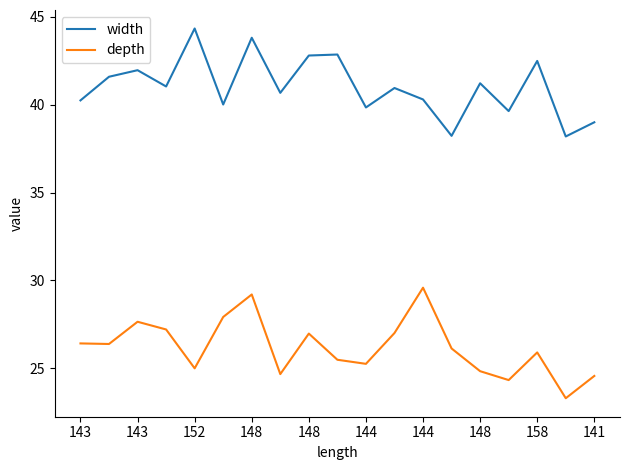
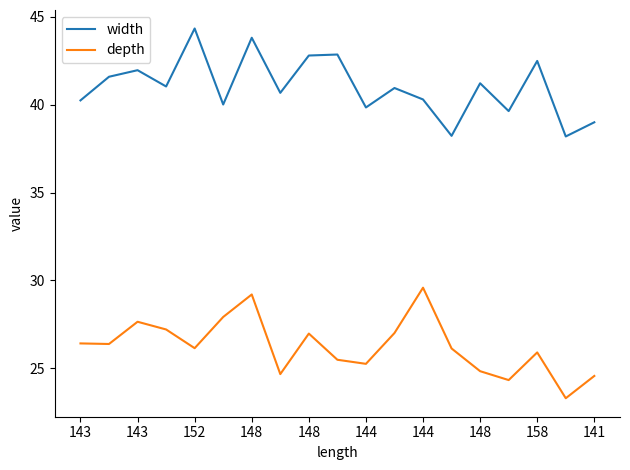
depth, 152: 25.0 -> 26.1
